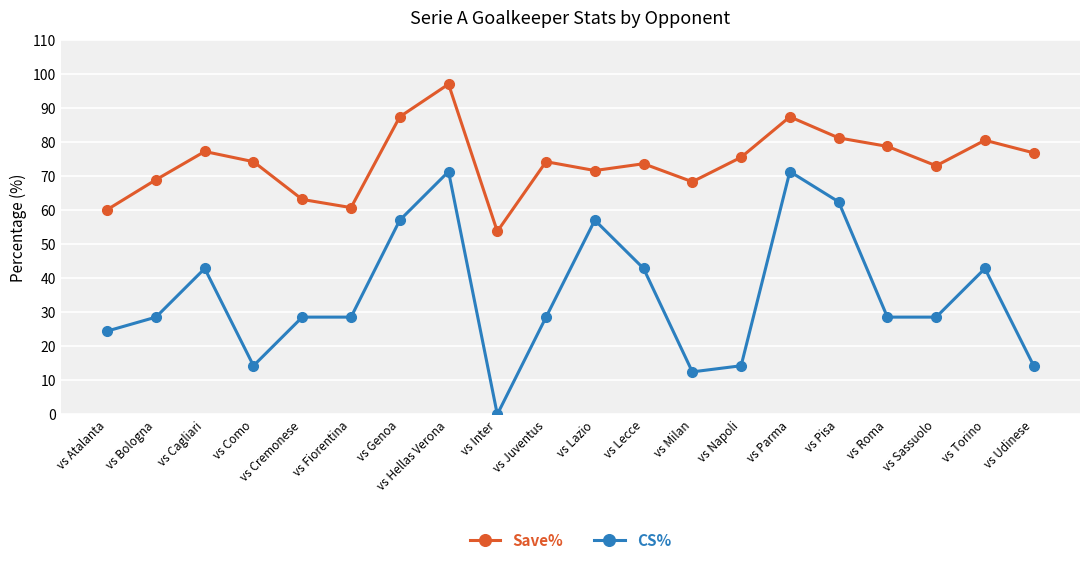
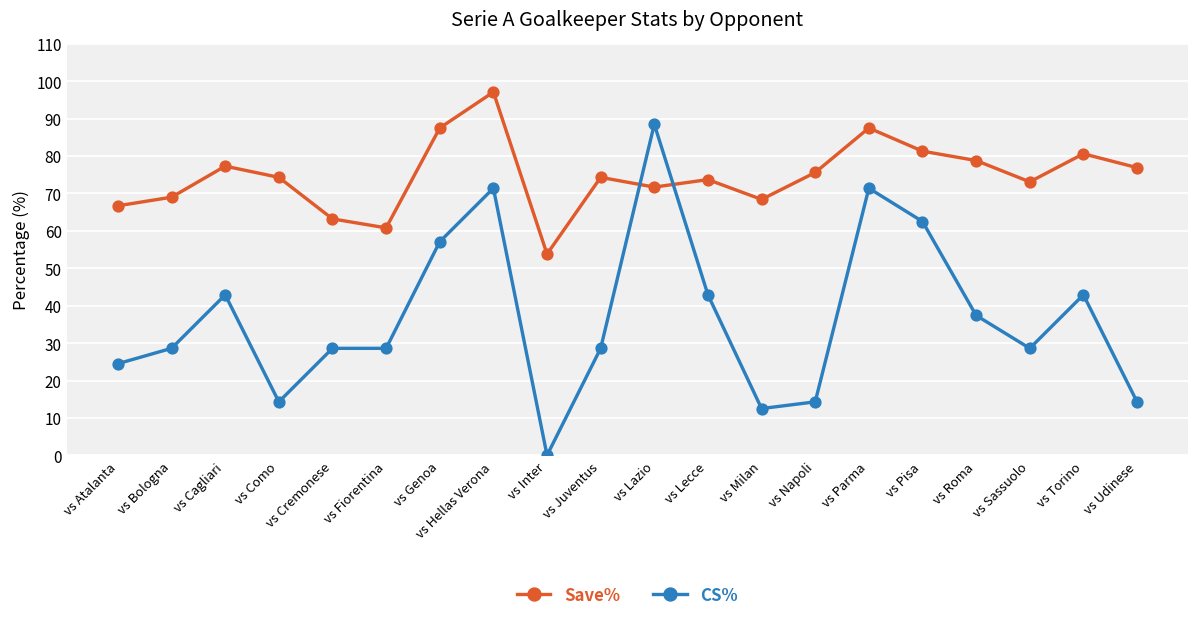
Save%, vs Atalanta: 60 -> 67
CS%, vs Lazio: 57 -> 89
CS%, vs Roma: 29 -> 37
